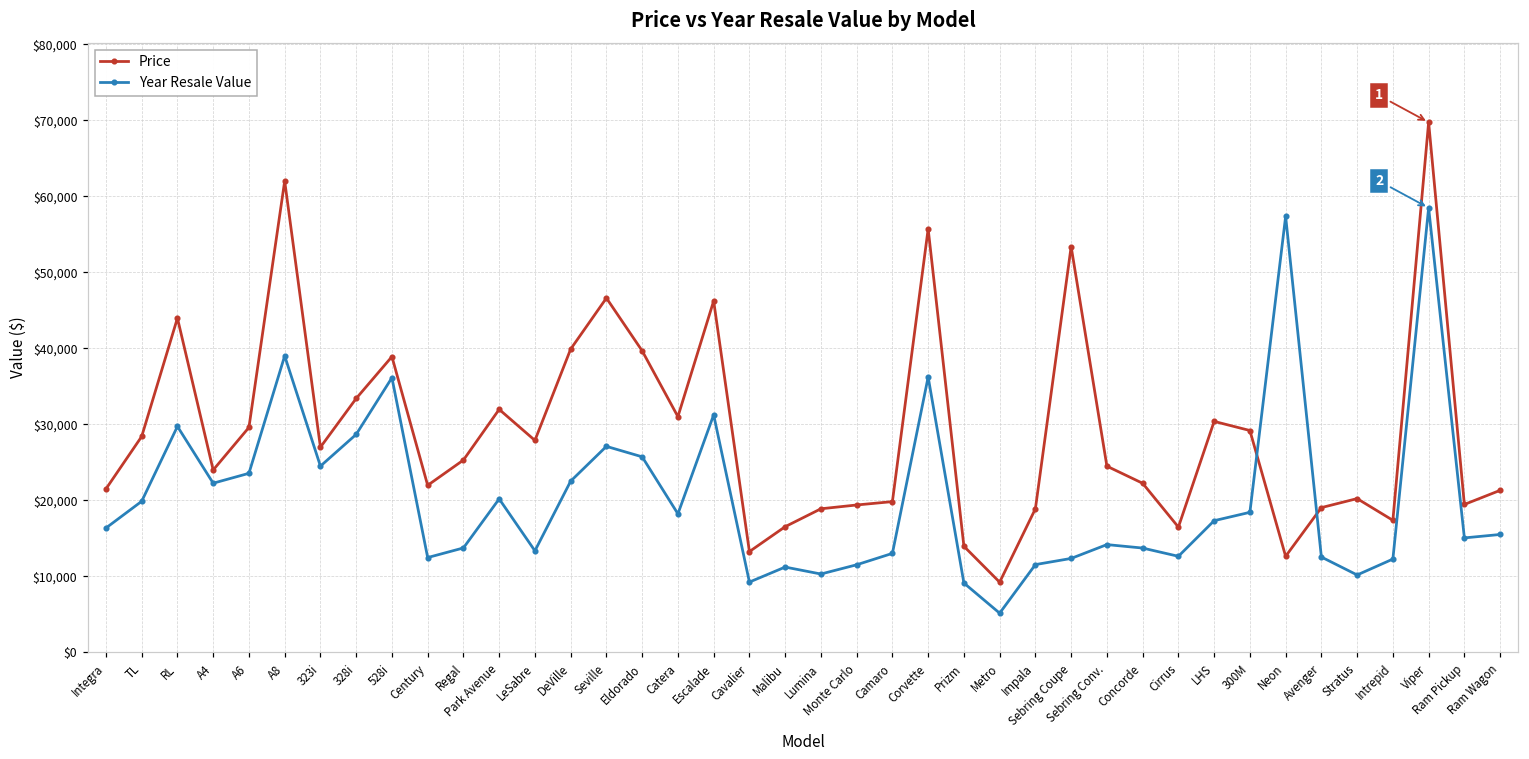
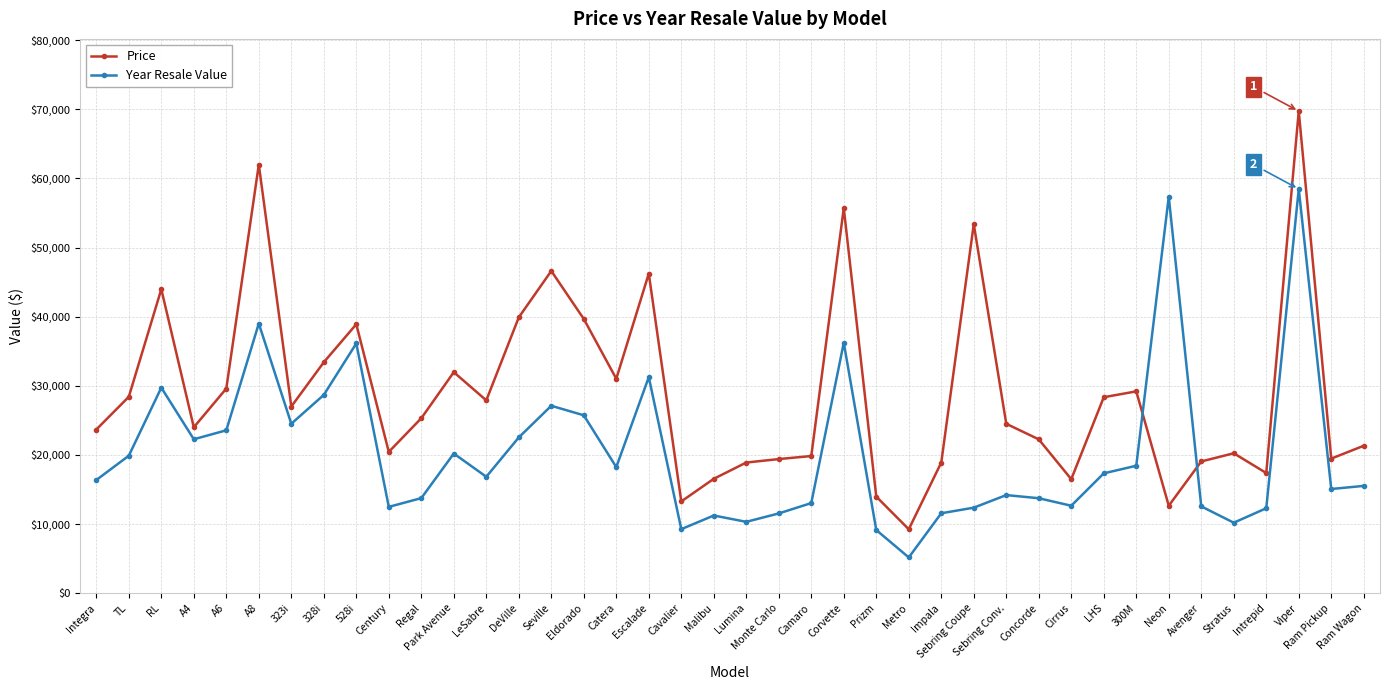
Price, Integra: $22,000 -> $24,000
Price, Century: $22,000 -> $20,000
Year Resale Value, LeSabre: $13,000 -> $17,000
Price, LHS: $30,000 -> $28,000
